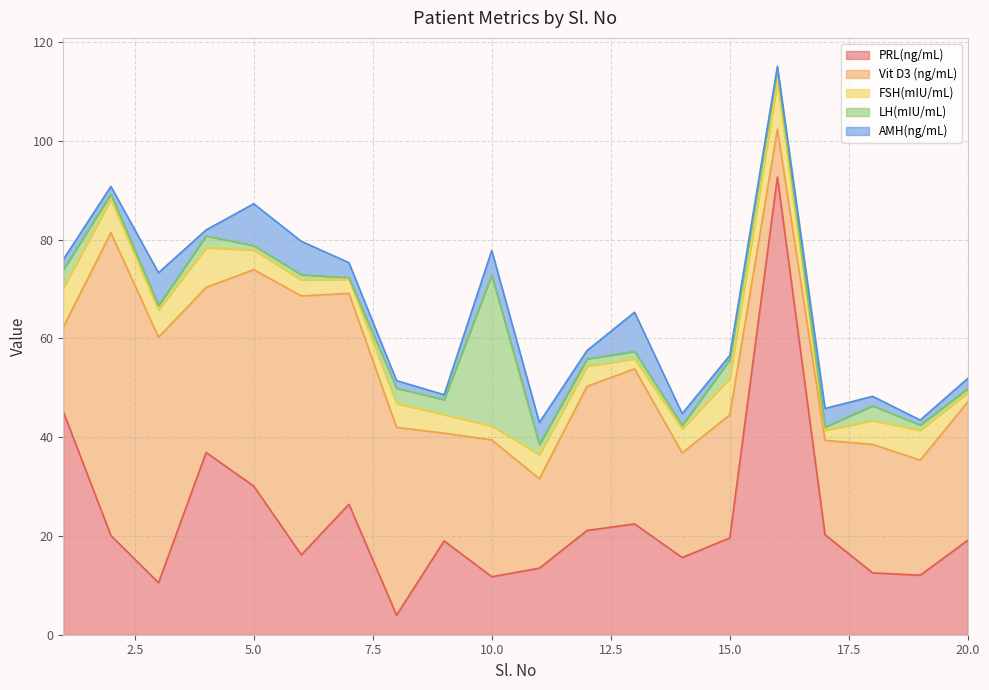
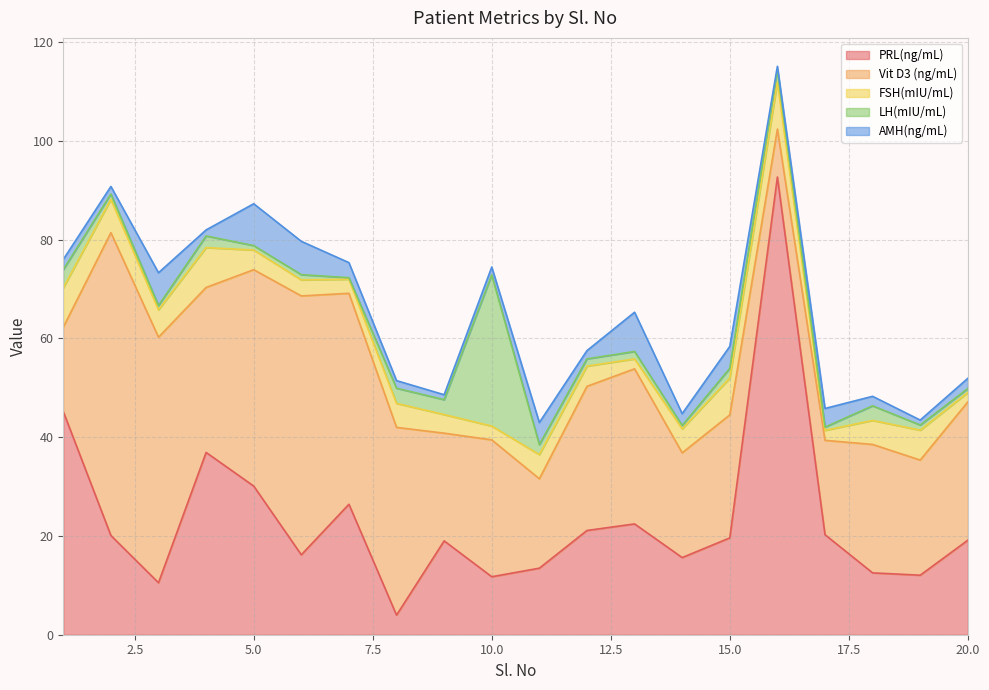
AMH(ng/mL), 10.0: 5 -> 2
LH(mIU/mL), 15.0: 4 -> 2
AMH(ng/mL), 15.0: 1 -> 4
